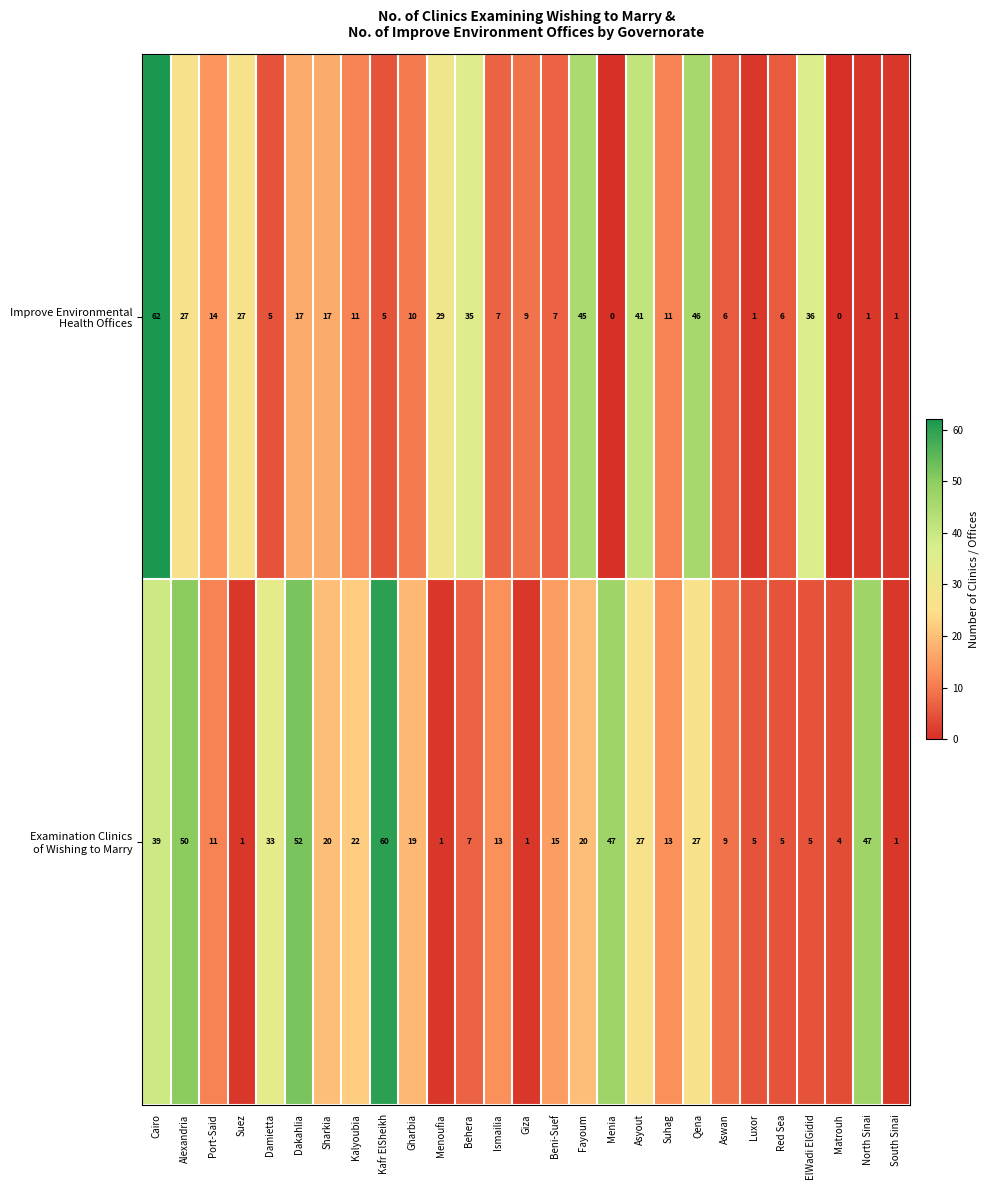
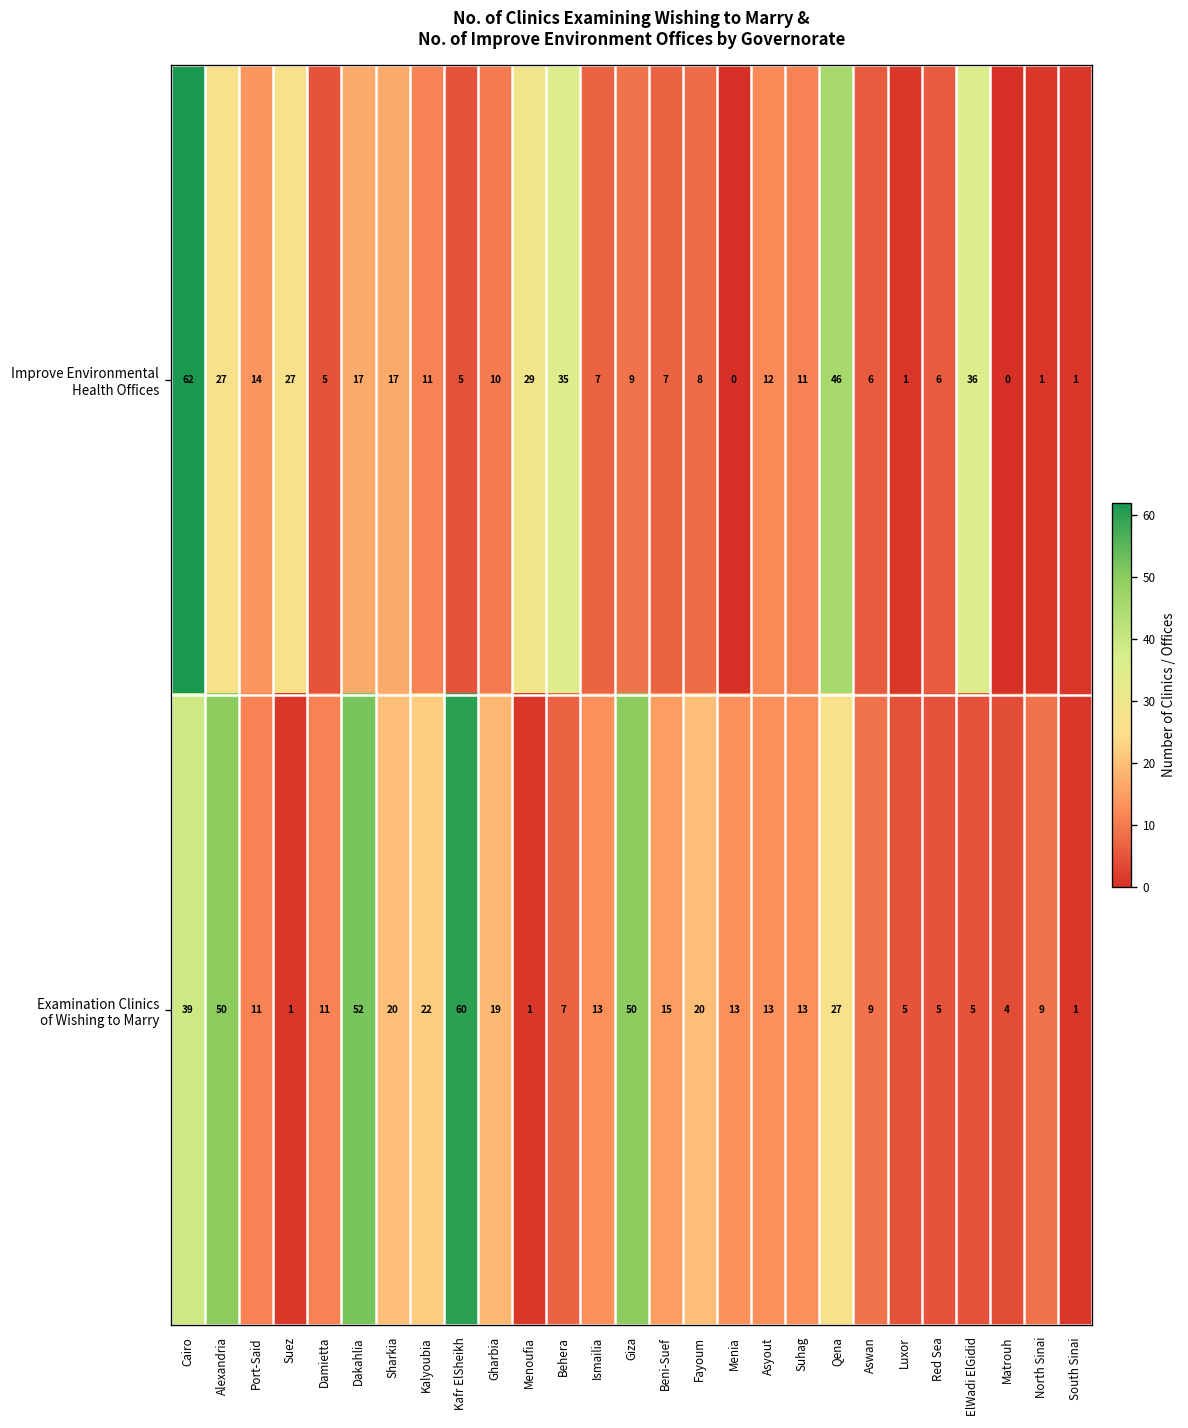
Improve Environmental Health Offices, Fayoum: 45 -> 8
Improve Environmental Health Offices, Asyout: 41 -> 12
Examination Clinics of Wishing to Marry, Damietta: 33 -> 11
Examination Clinics of Wishing to Marry, Giza: 1 -> 50
Examination Clinics of Wishing to Marry, Menia: 47 -> 13
Examination Clinics of Wishing to Marry, Asyout: 27 -> 13
Examination Clinics of Wishing to Marry, North Sinai: 47 -> 9
